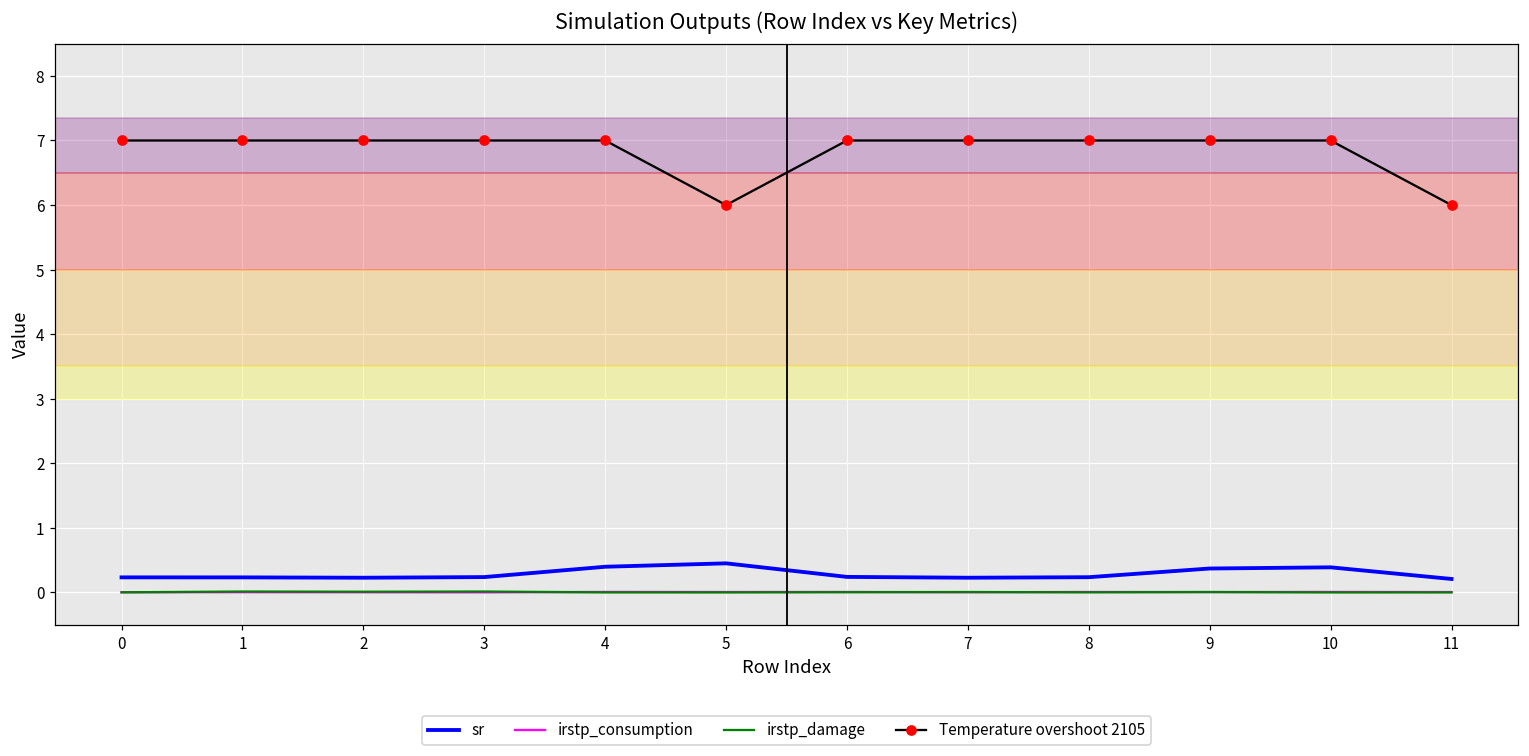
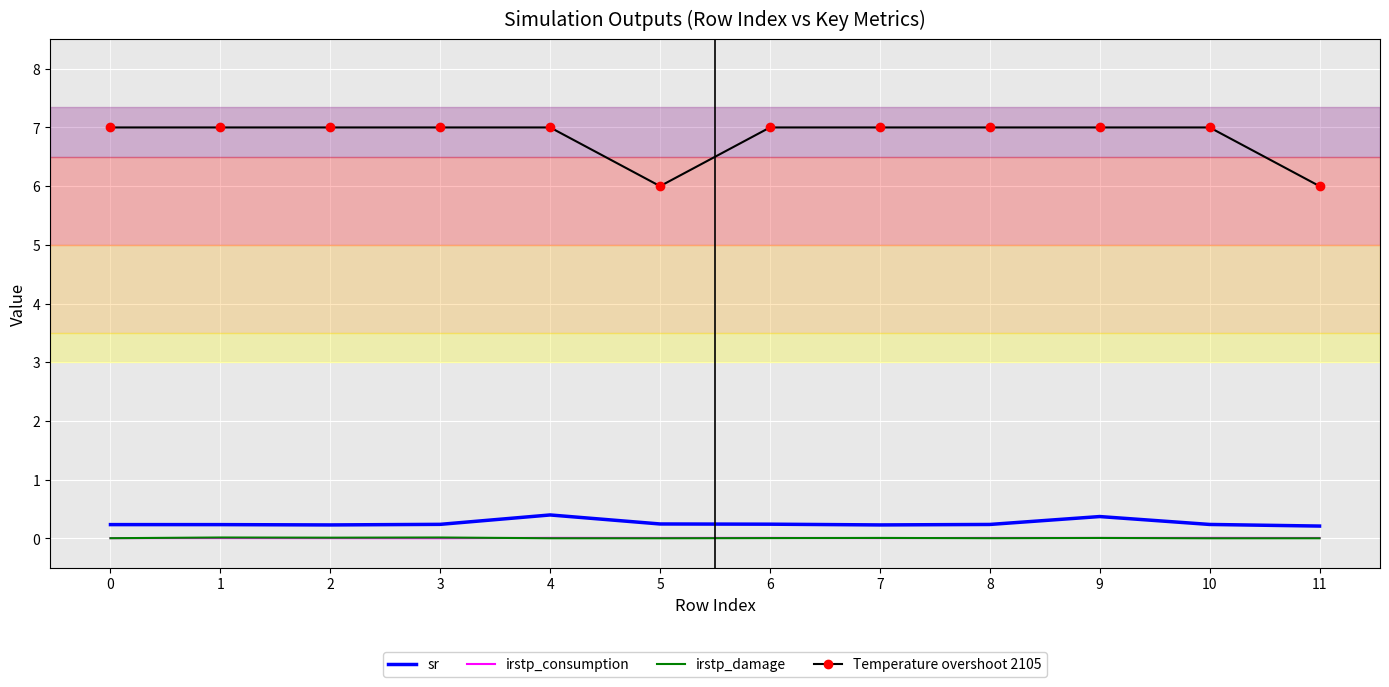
sr, 5: 0.5 -> 0.2
sr, 10: 0.4 -> 0.2
